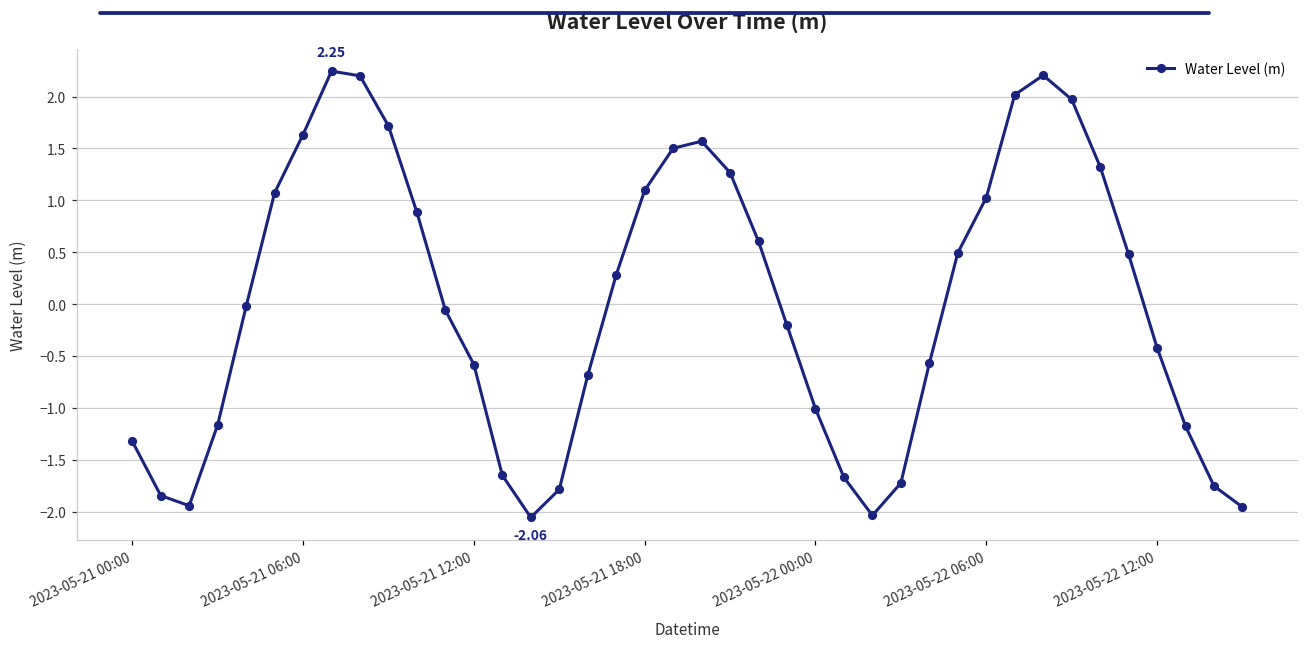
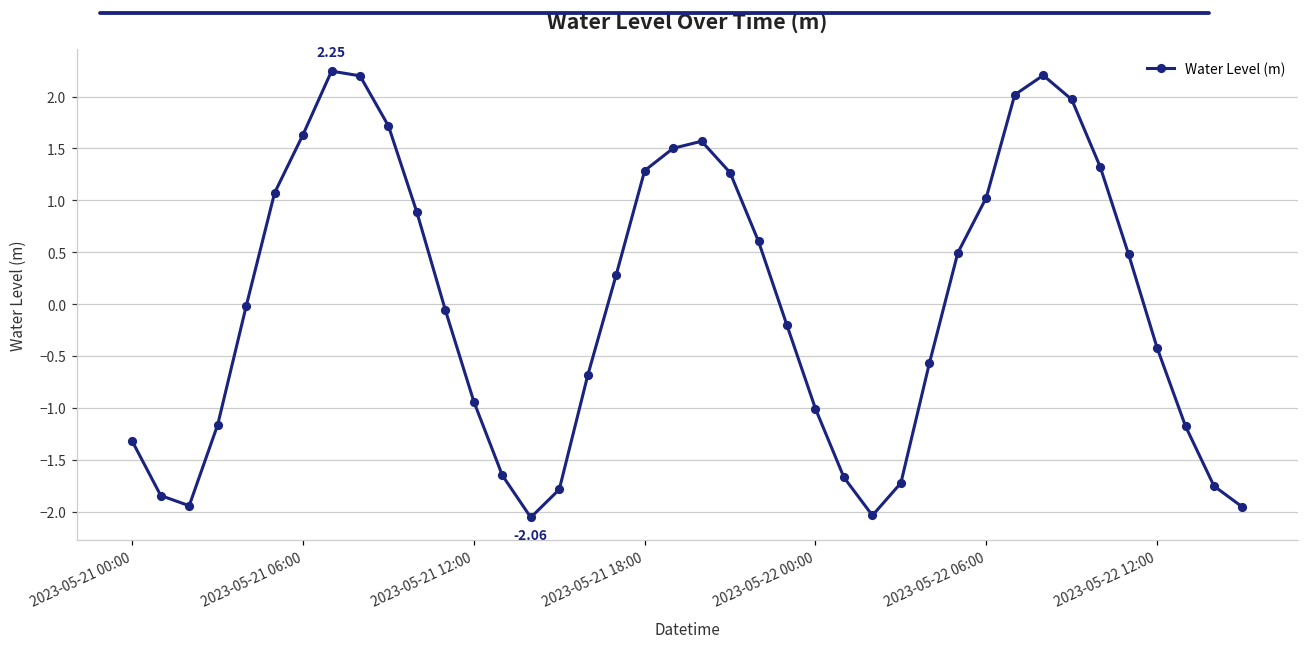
2023-05-21 12:00: -0.6 -> -0.9
2023-05-21 18:00: 1.1 -> 1.3
